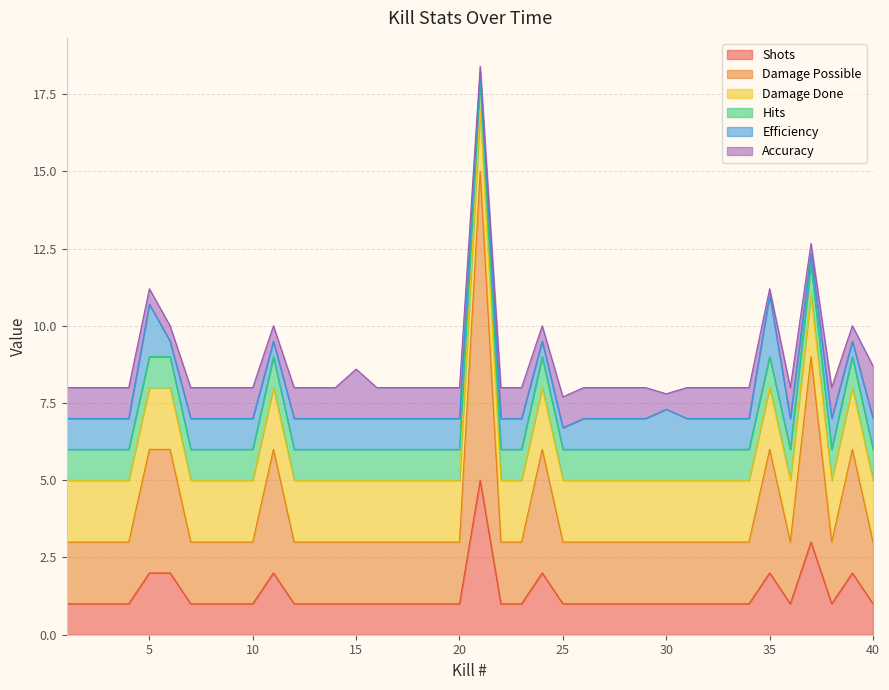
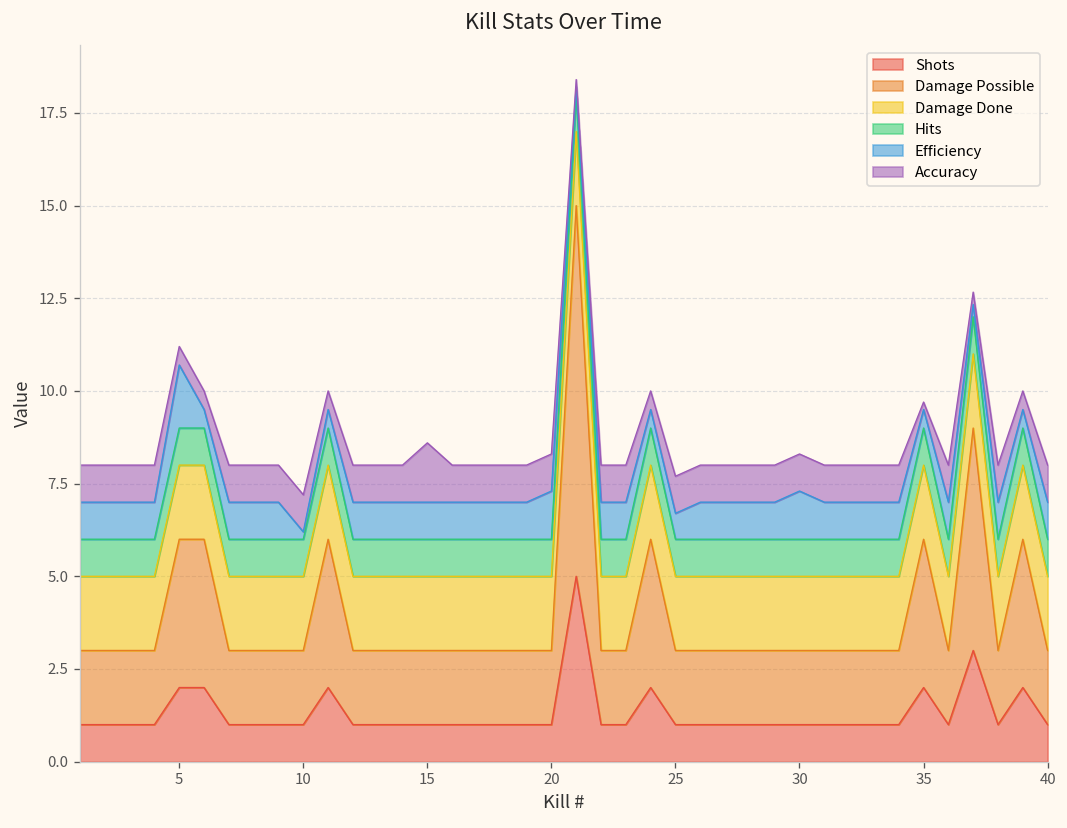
Efficiency, 10: 1.0 -> 0.2
Efficiency, 20: 1.0 -> 1.3
Accuracy, 30: 0.5 -> 1.0
Efficiency, 35: 2.0 -> 0.5
Accuracy, 40: 1.7 -> 1.0
